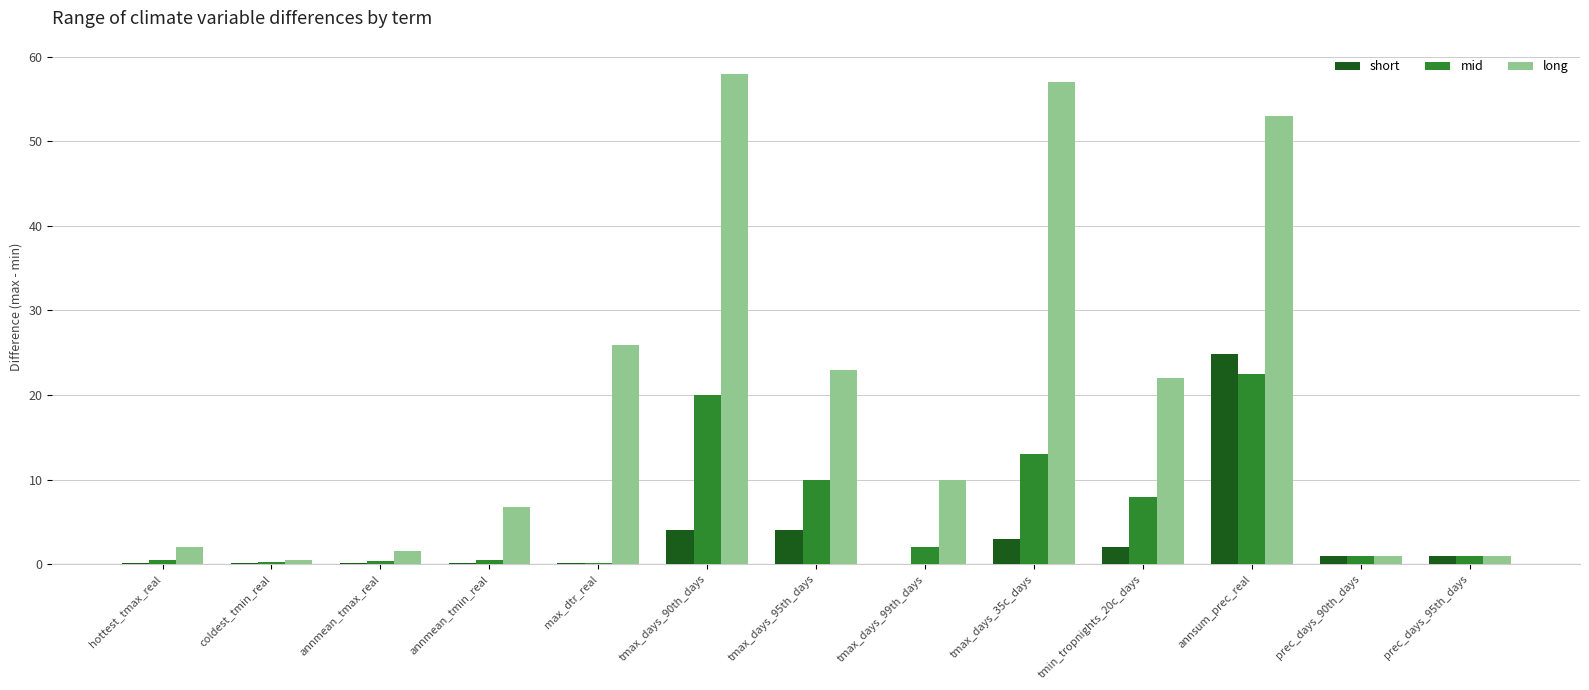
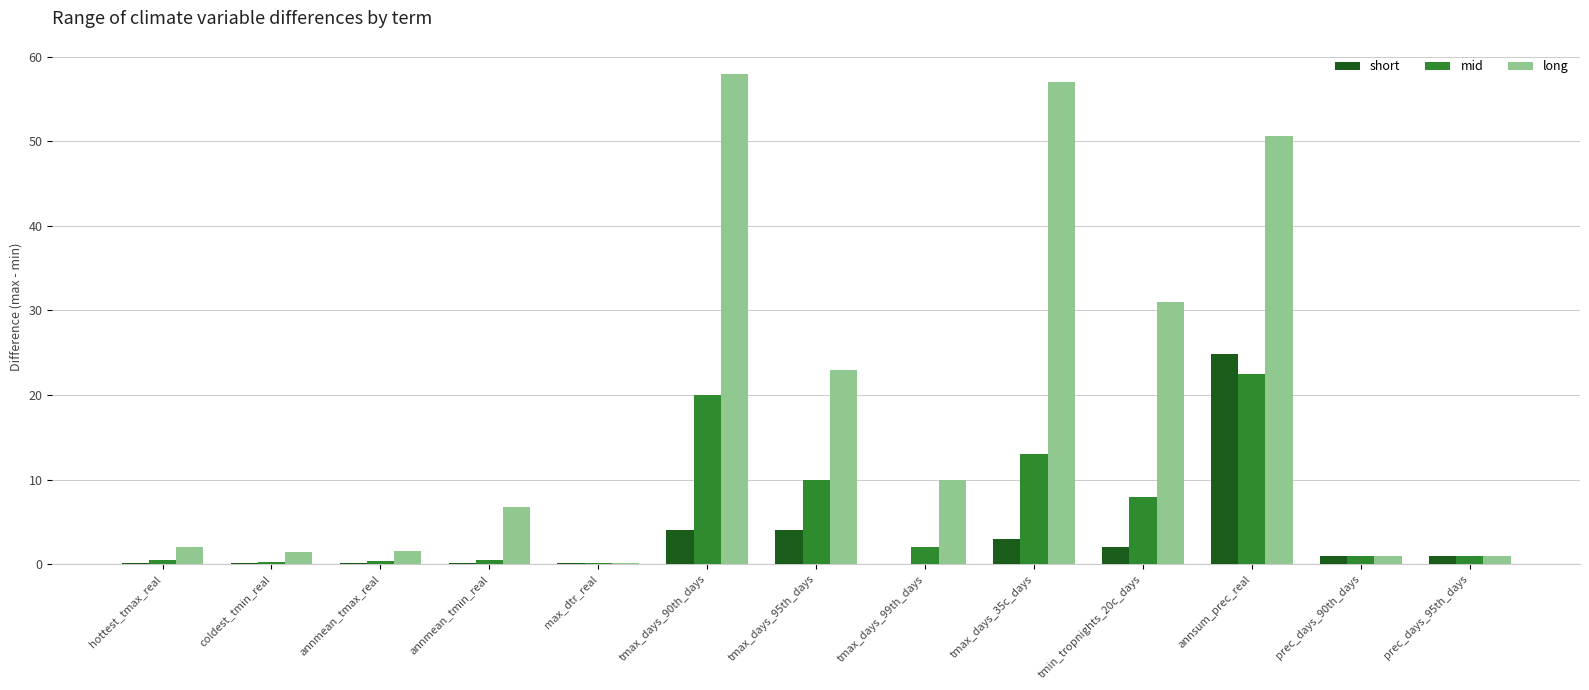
long, coldest_tmin_real: 1 -> 2
long, max_dtr_real: 26 -> 0
long, tmin_tropnights_20c_days: 22 -> 31
long, annsum_prec_real: 53 -> 51
